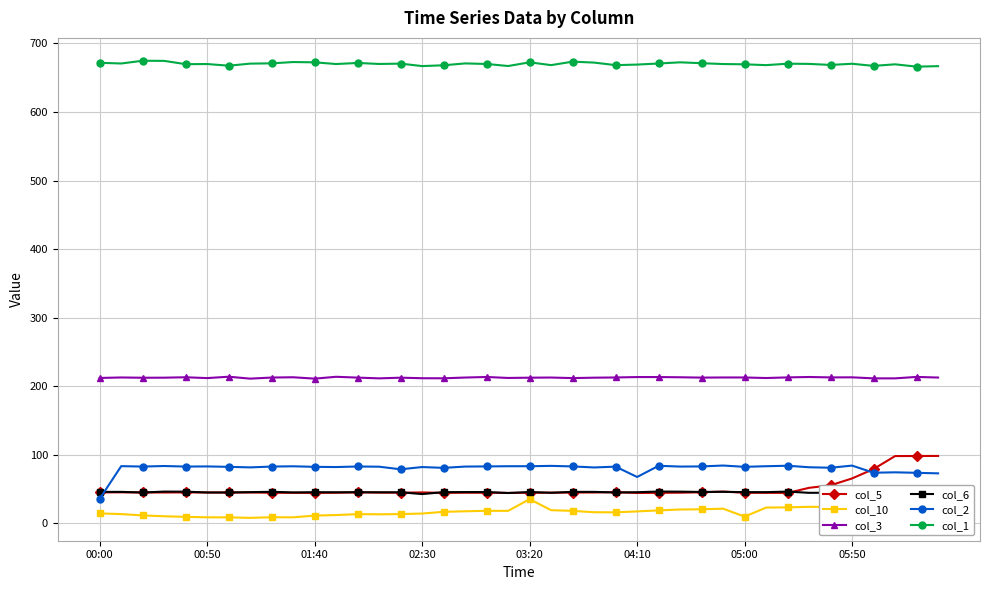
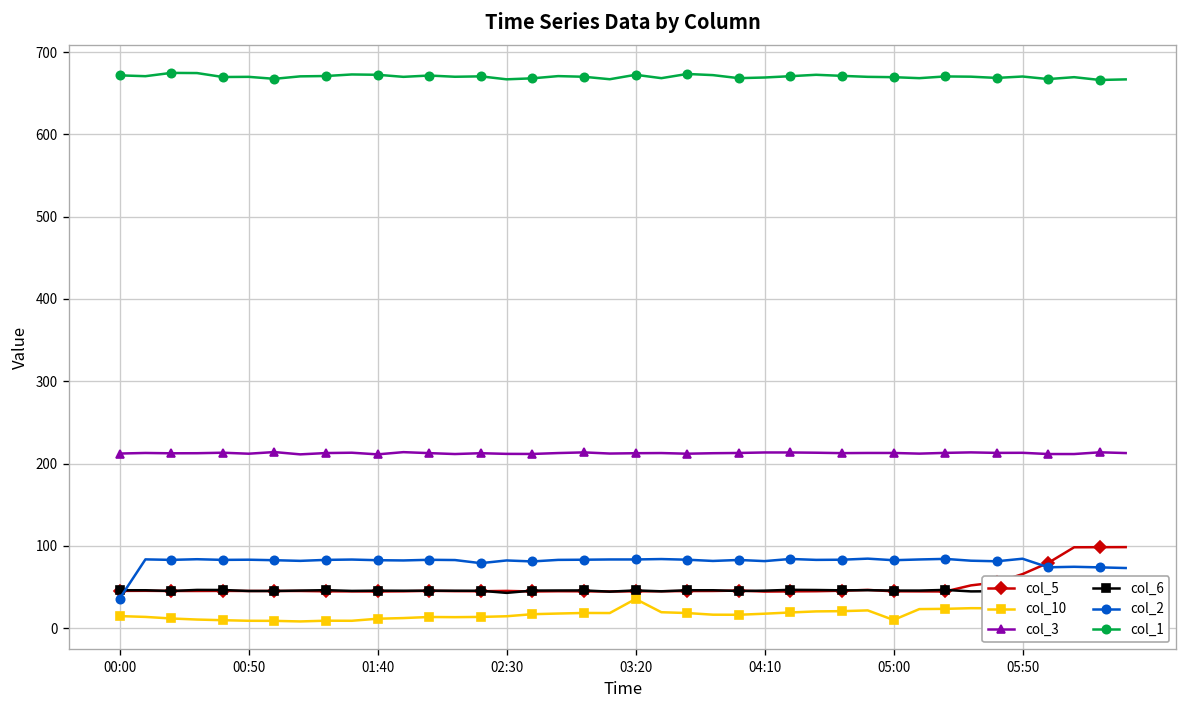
col_2, 04:10: 70 -> 80
